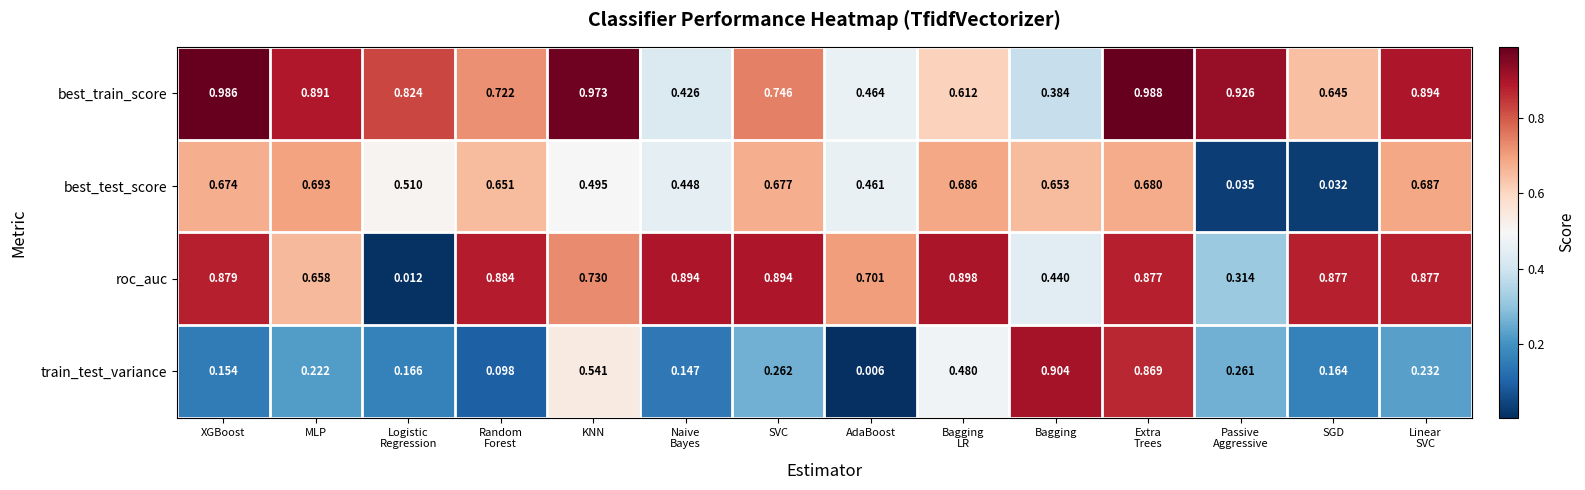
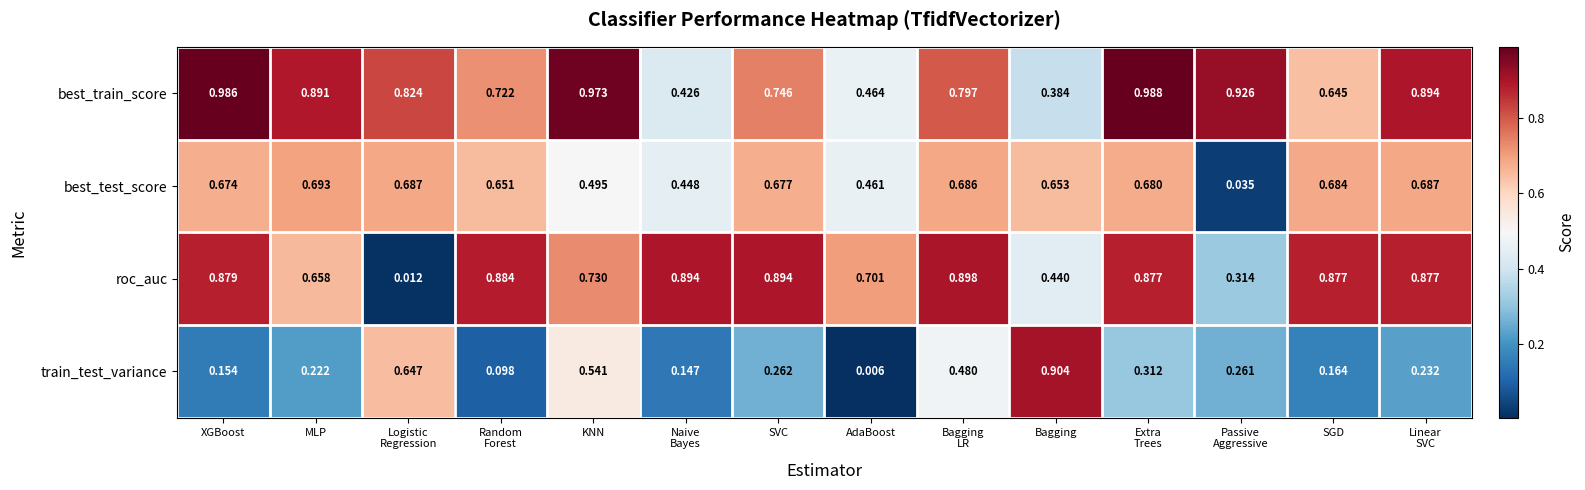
best_train_score, Bagging LR: 0.612 -> 0.797
best_test_score, Logistic Regression: 0.510 -> 0.687
best_test_score, SGD: 0.032 -> 0.684
train_test_variance, Logistic Regression: 0.166 -> 0.647
train_test_variance, Extra Trees: 0.869 -> 0.312
